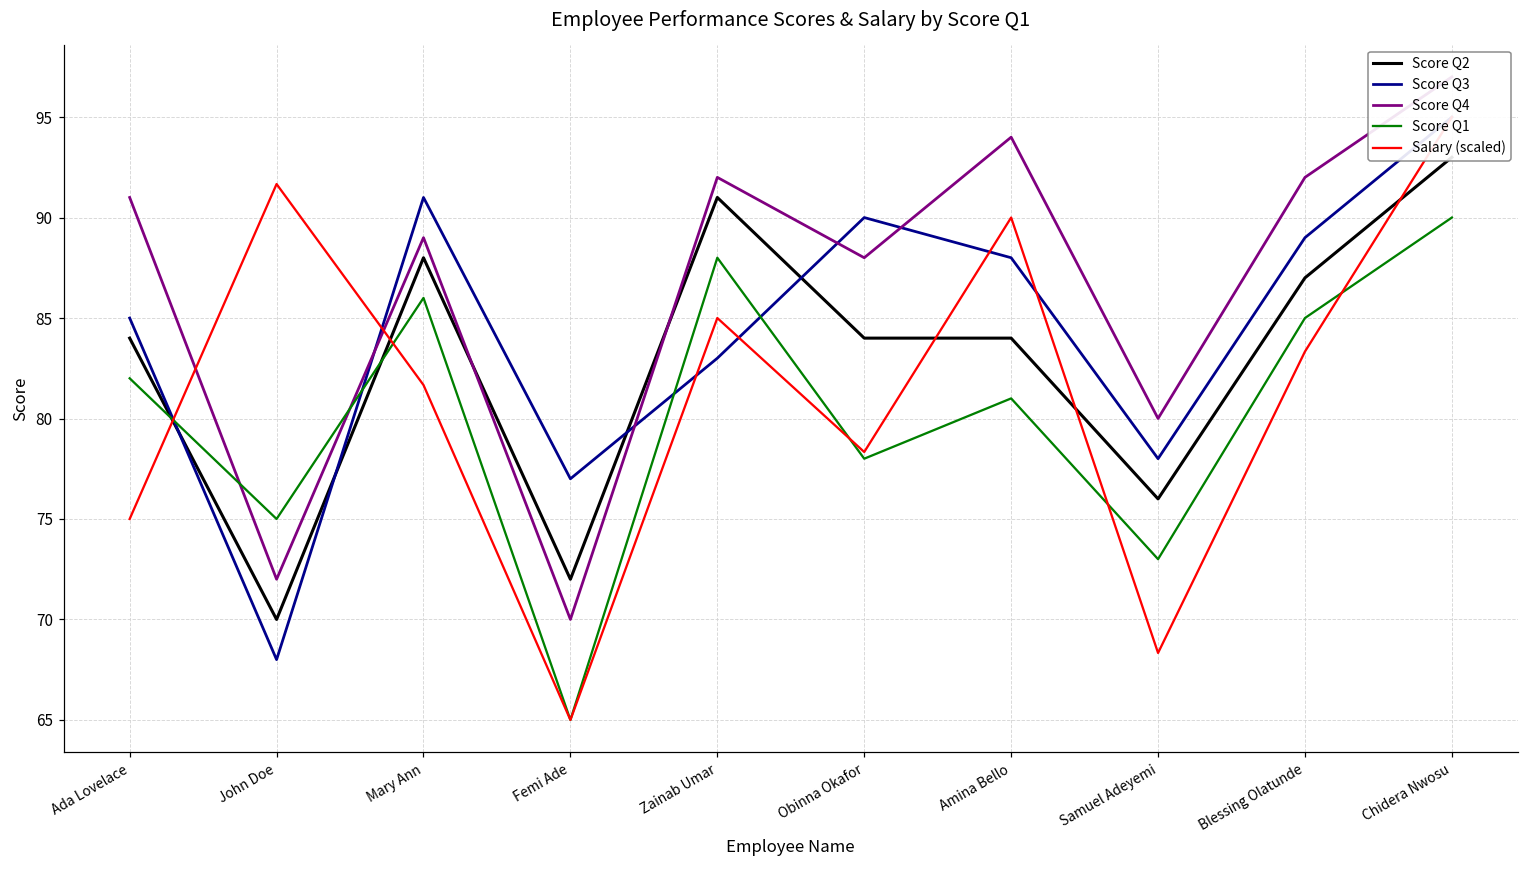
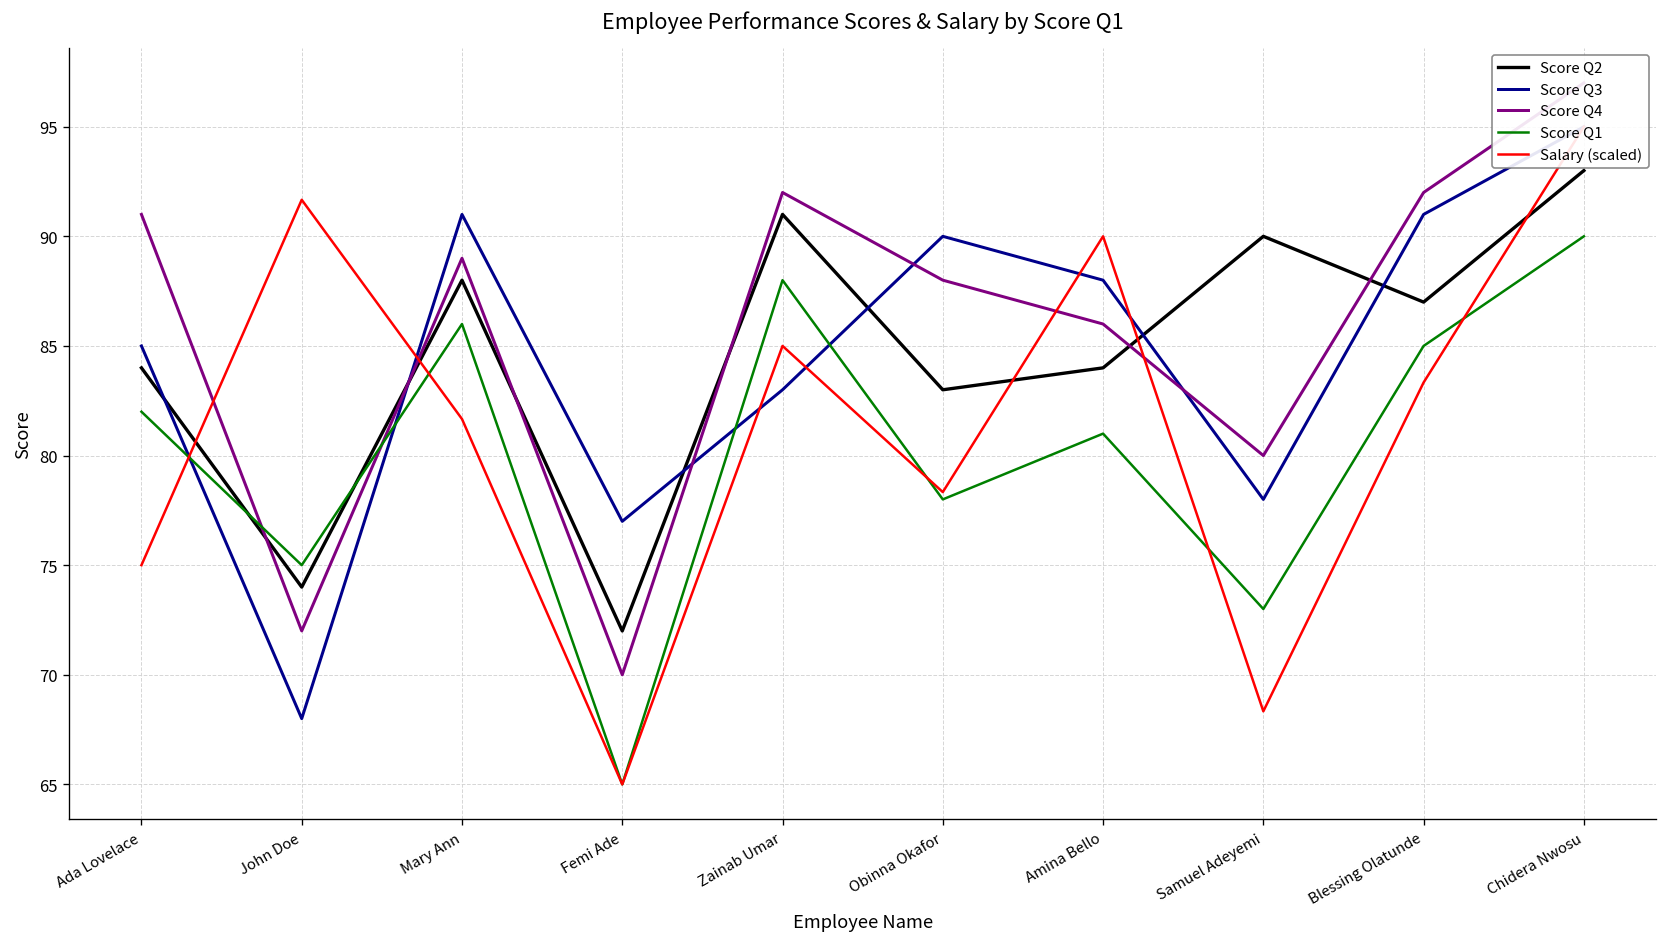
Score Q2, John Doe: 70 -> 74
Score Q2, Obinna Okafor: 84 -> 83
Score Q4, Amina Bello: 94 -> 86
Score Q2, Samuel Adeyemi: 76 -> 90
Score Q3, Blessing Olatunde: 89 -> 91
